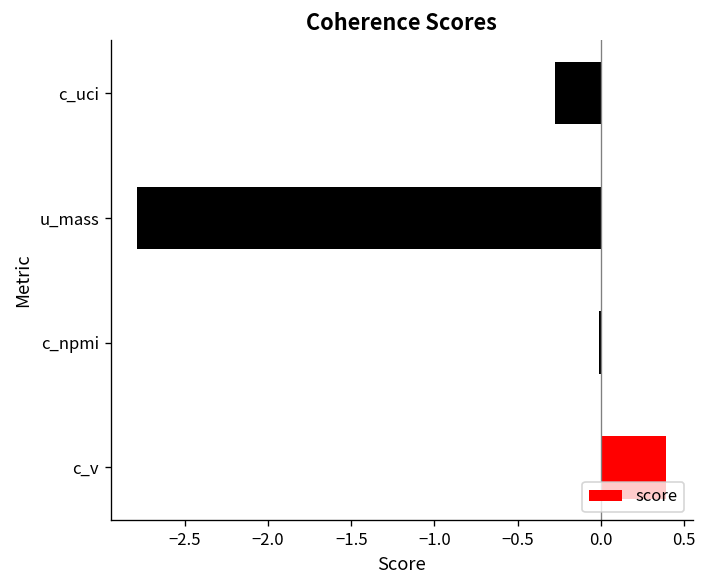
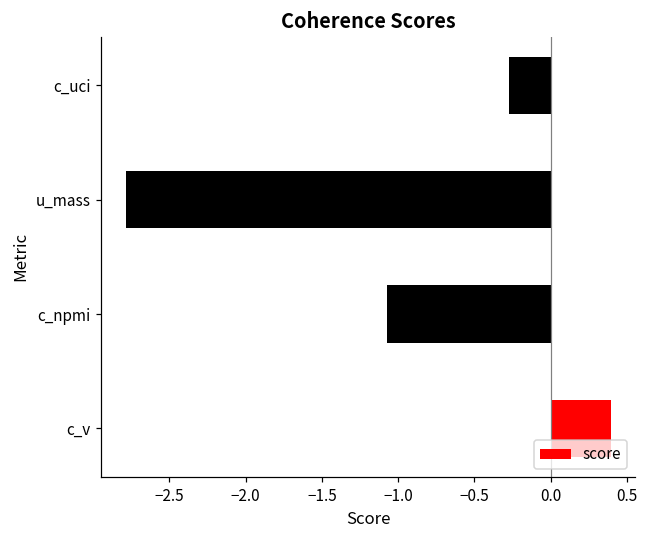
c_npmi: -0.01 -> -1.07
